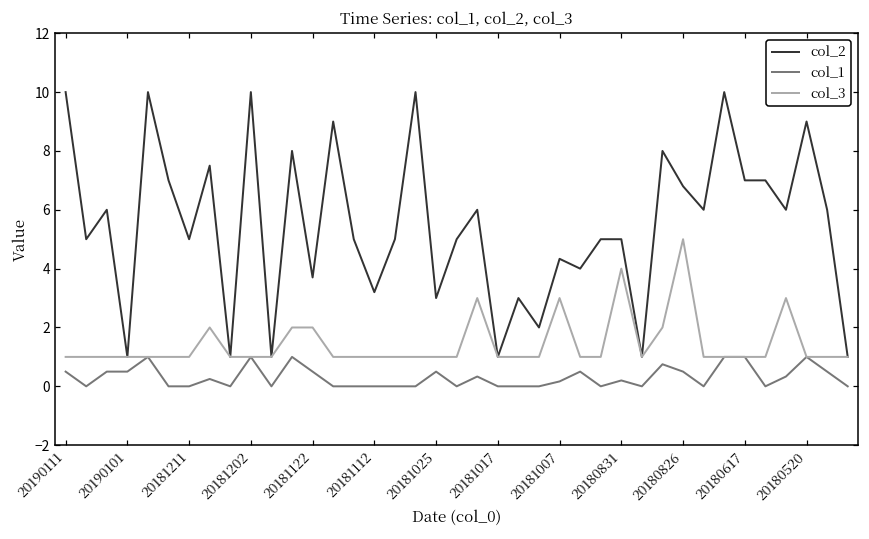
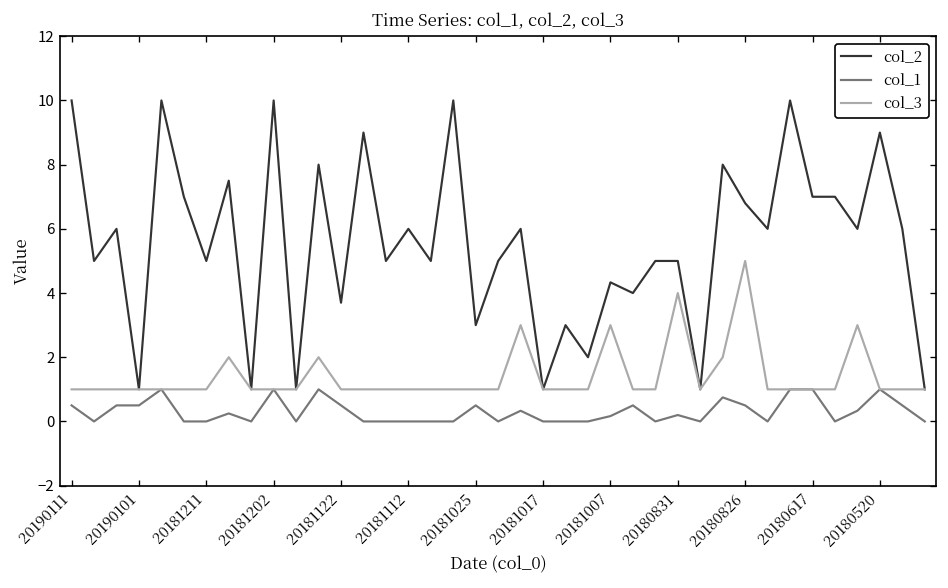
col_3, 20181122: 2 -> 1
col_2, 20181112: 3.2 -> 6.0
